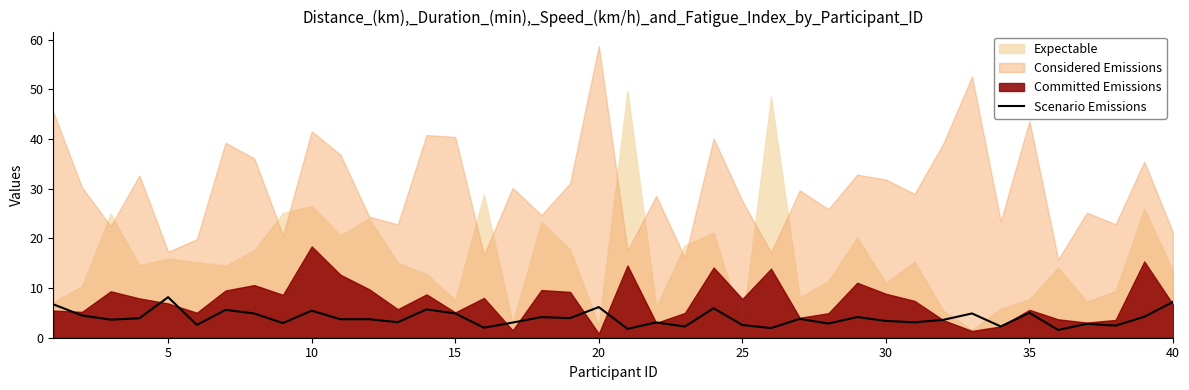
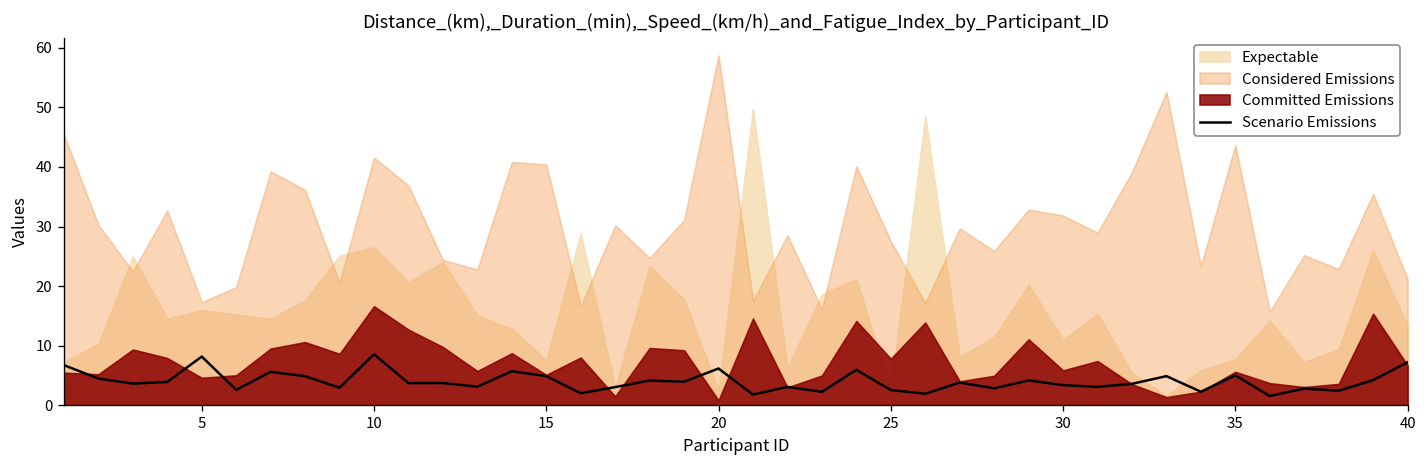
Committed Emissions, 5: 7 -> 5
Scenario Emissions, 10: 5 -> 9
Committed Emissions, 10: 18 -> 17
Committed Emissions, 30: 9 -> 6
